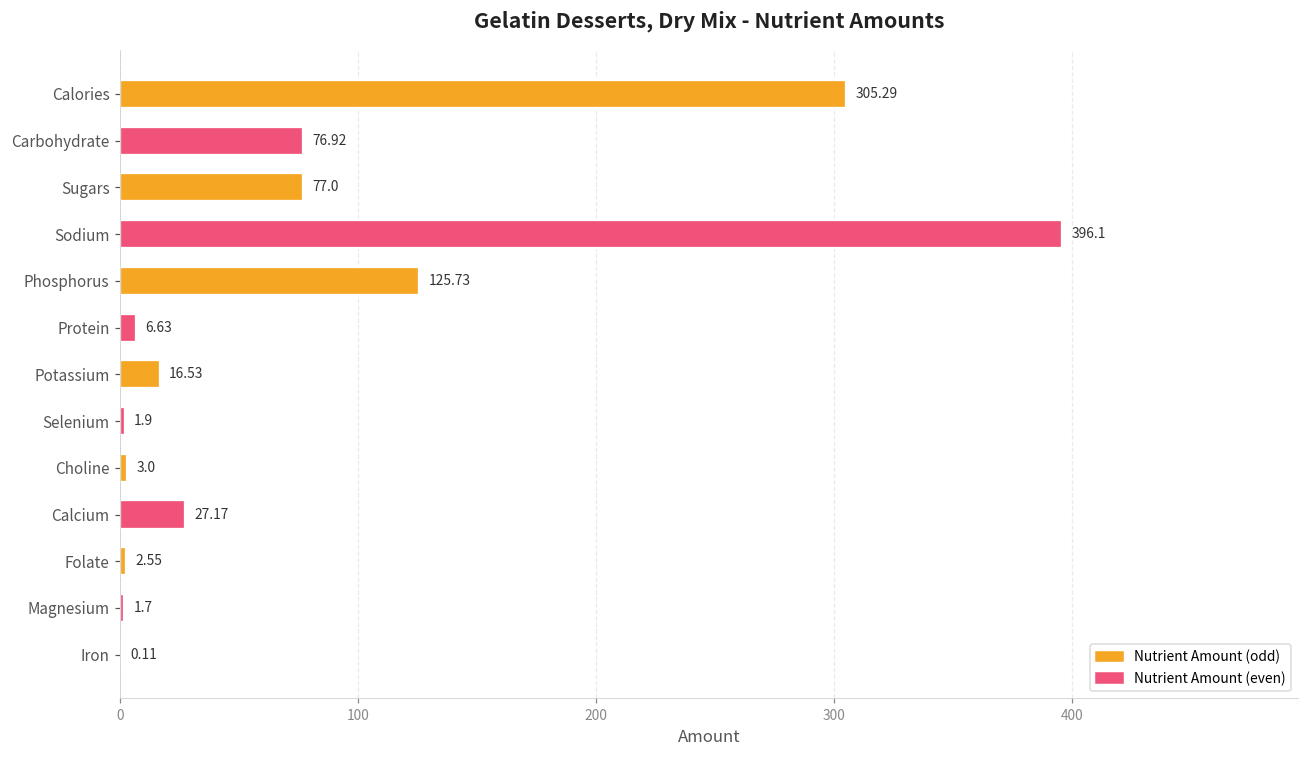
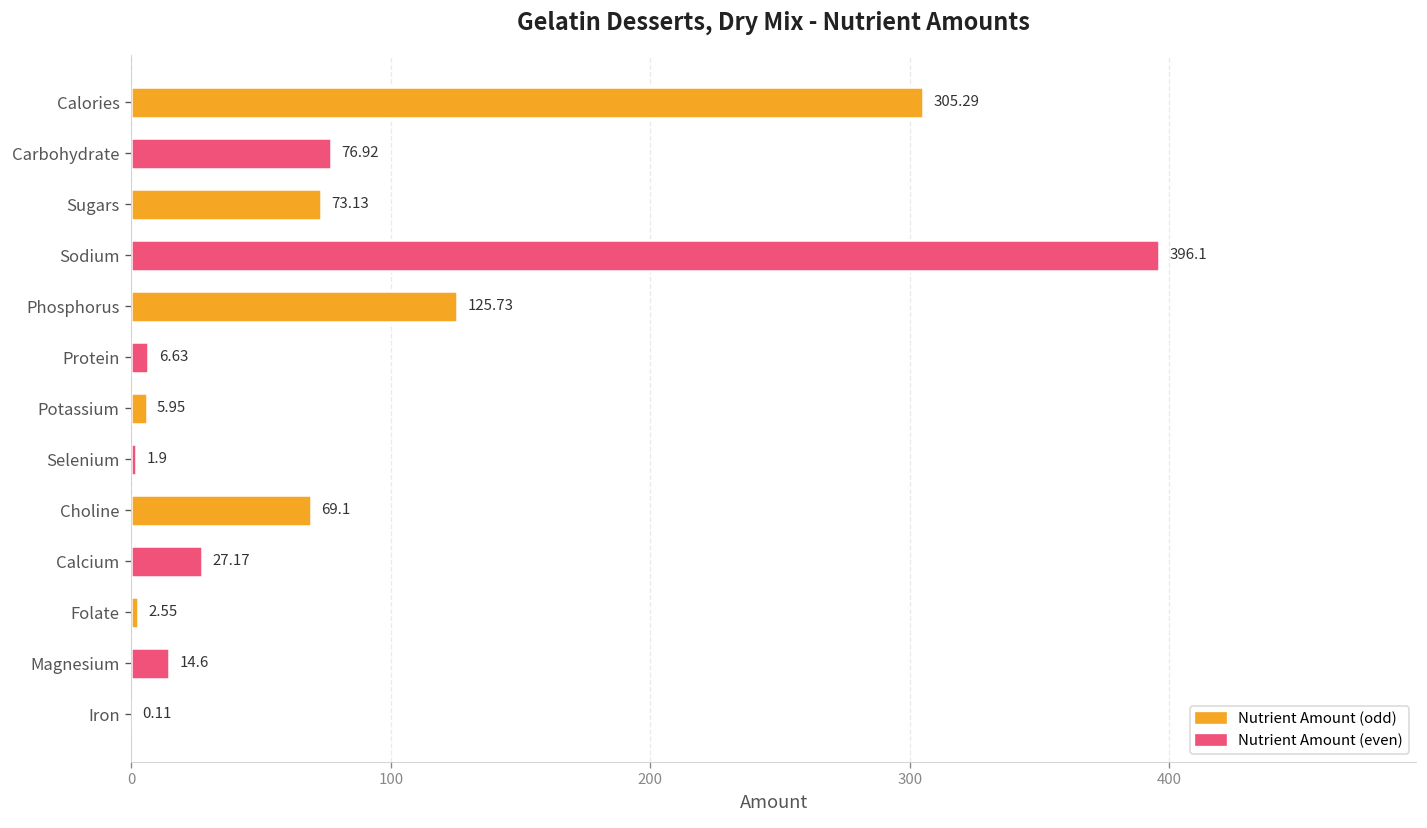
Sugars: 77.0 -> 73.13
Potassium: 16.53 -> 5.95
Choline: 3.0 -> 69.1
Magnesium: 1.7 -> 14.6
